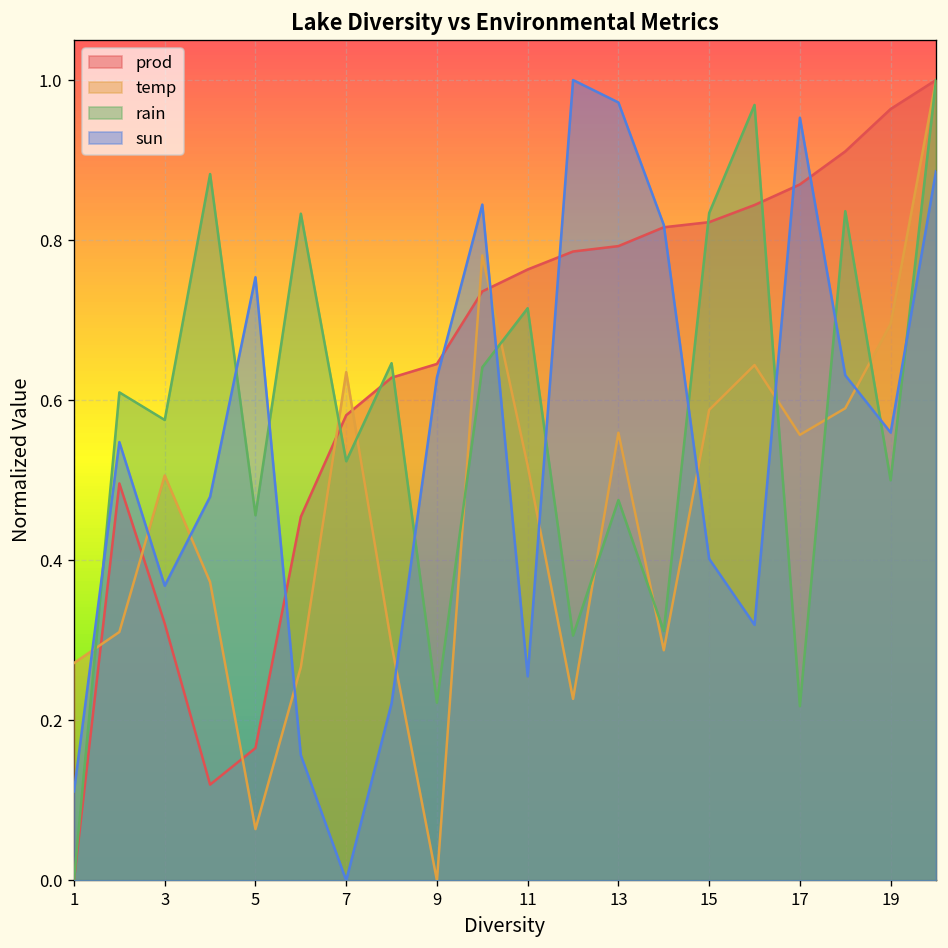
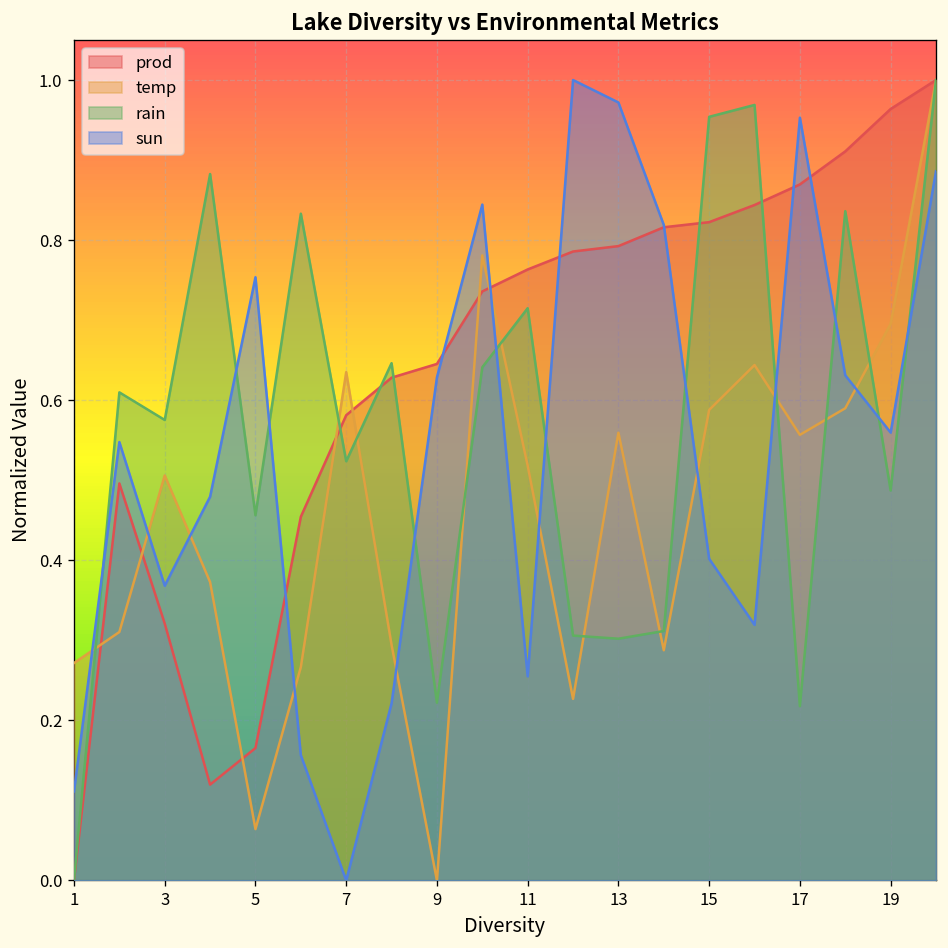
rain, 13: 0.48 -> 0.30
rain, 15: 0.83 -> 0.95
rain, 19: 0.50 -> 0.49
